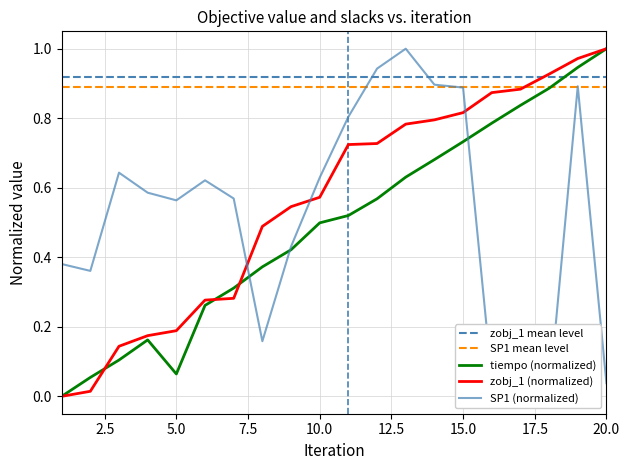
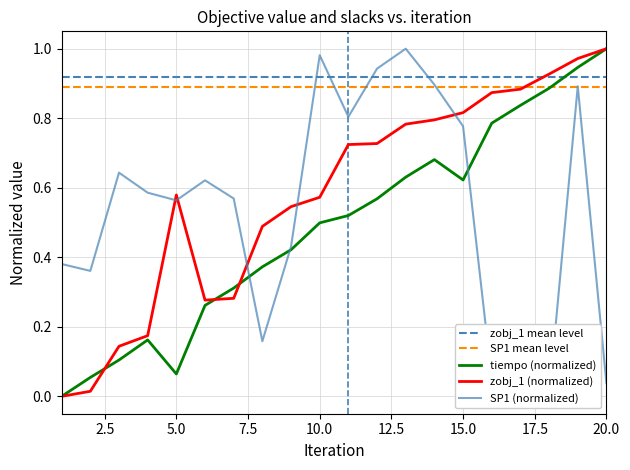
zobj_1 (normalized), 5.0: 0.19 -> 0.58
SP1 (normalized), 10.0: 0.63 -> 0.98
tiempo (normalized), 15.0: 0.73 -> 0.62
SP1 (normalized), 15.0: 0.89 -> 0.78
